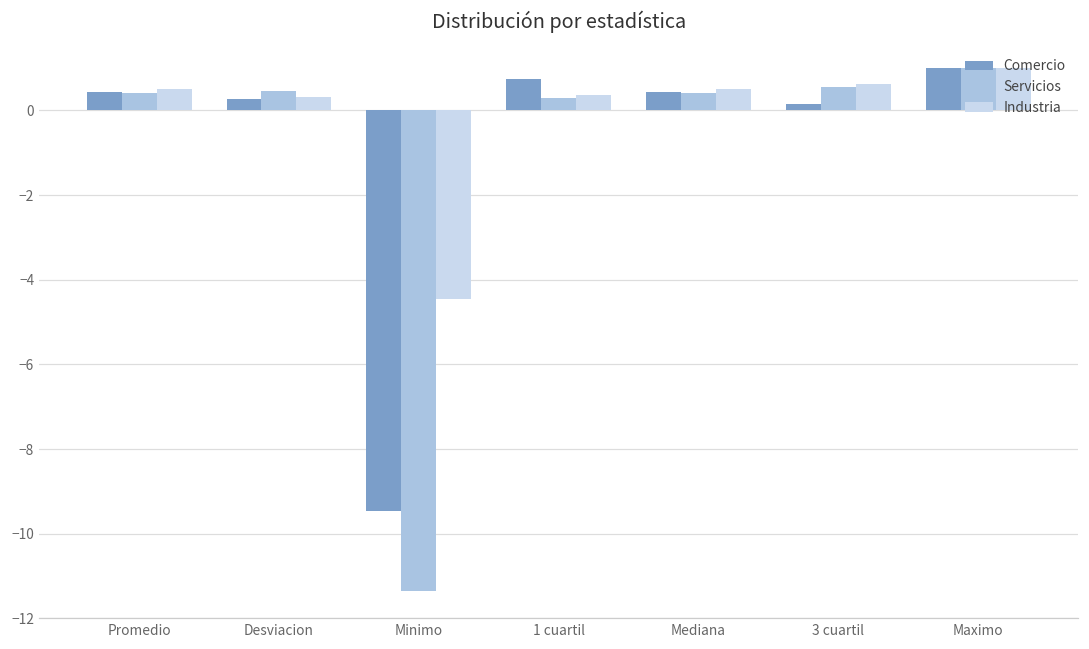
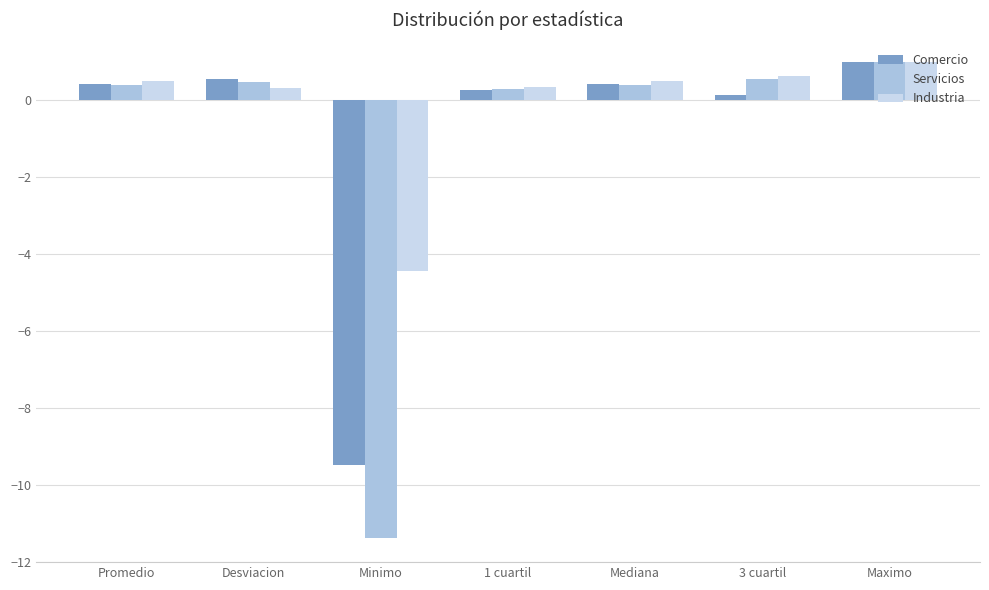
Comercio, Desviacion: 0.3 -> 0.5
Comercio, 1 cuartil: 0.8 -> 0.3
